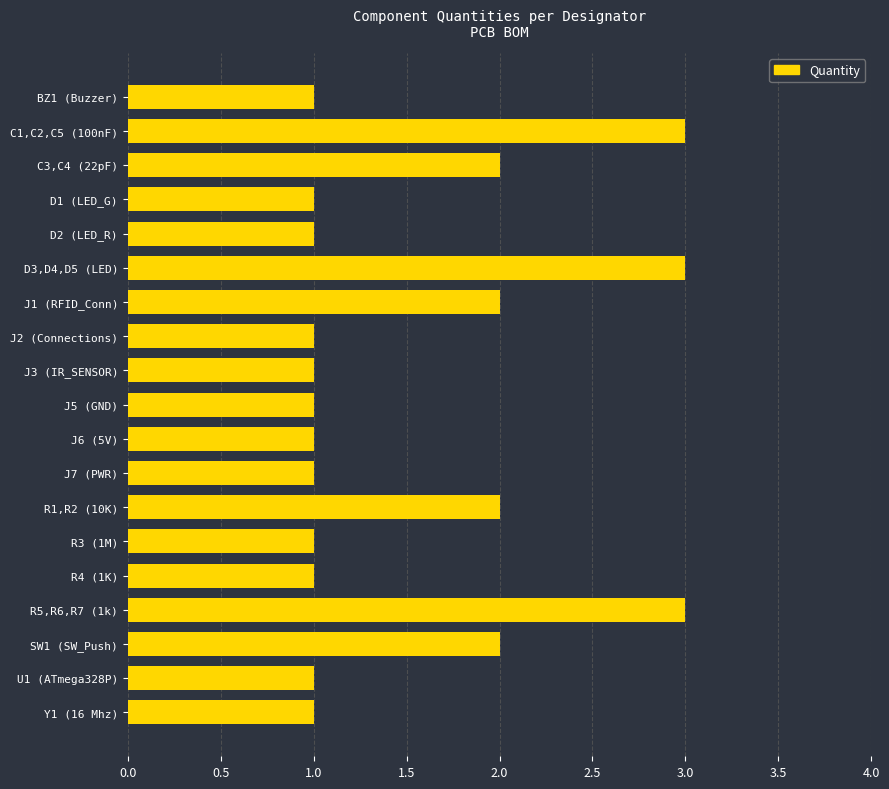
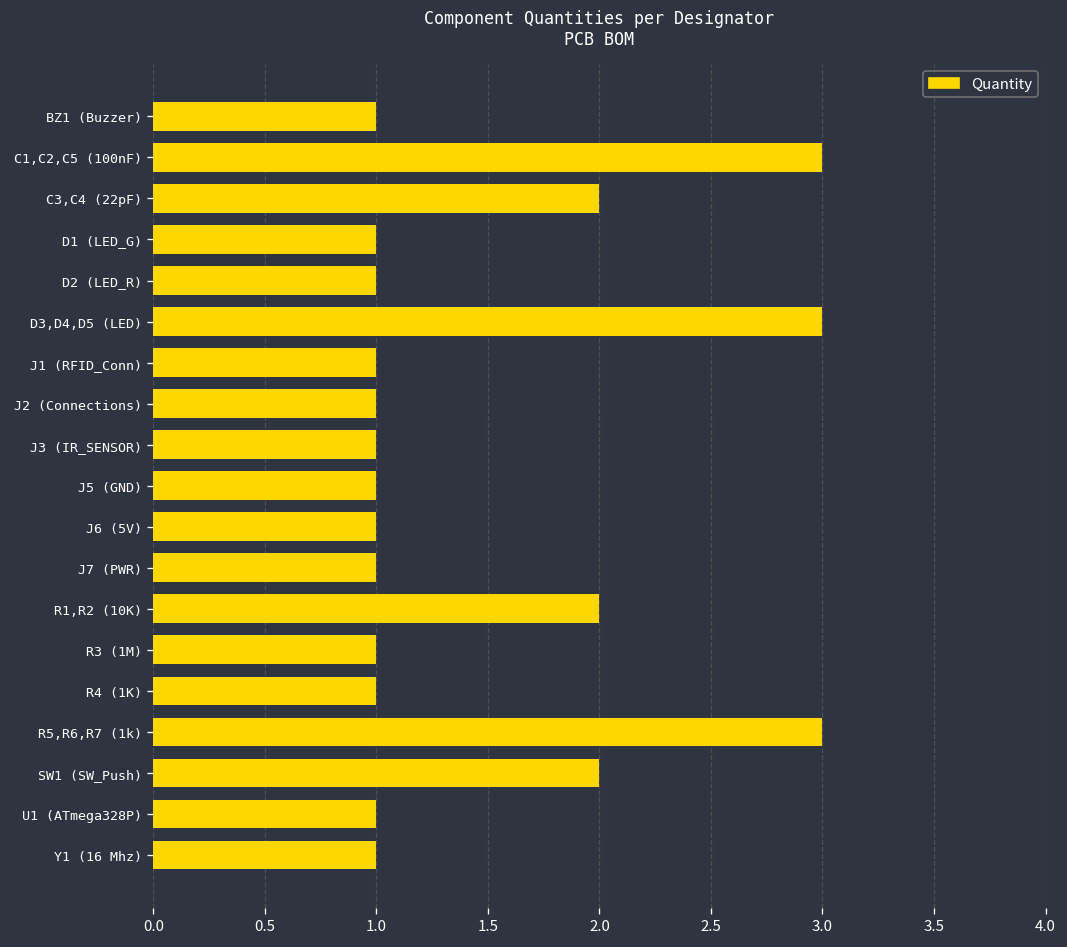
J1 (RFID_Conn): 2 -> 1
